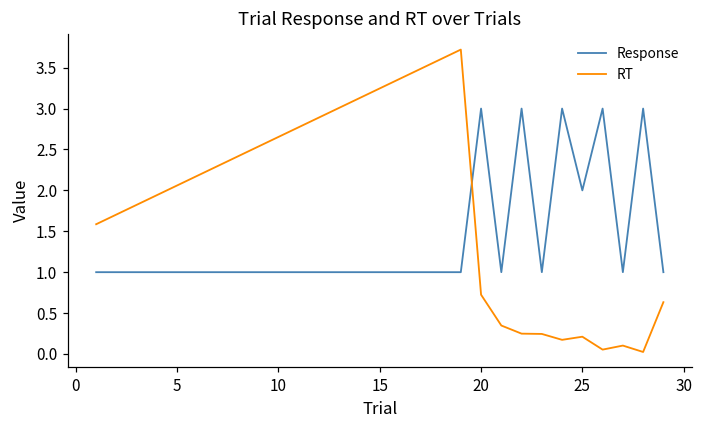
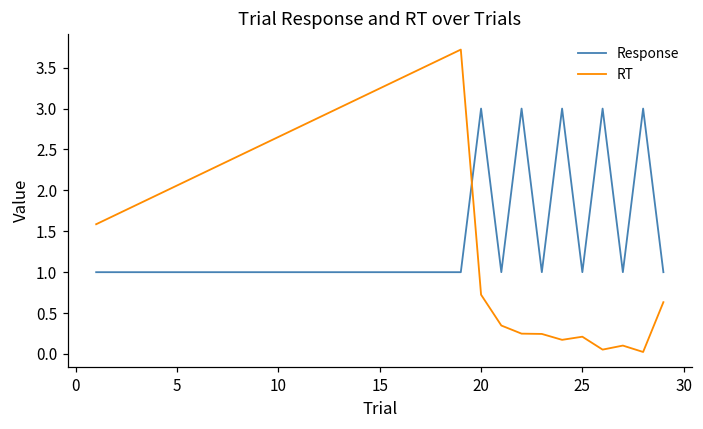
Response, 25: 2 -> 1
